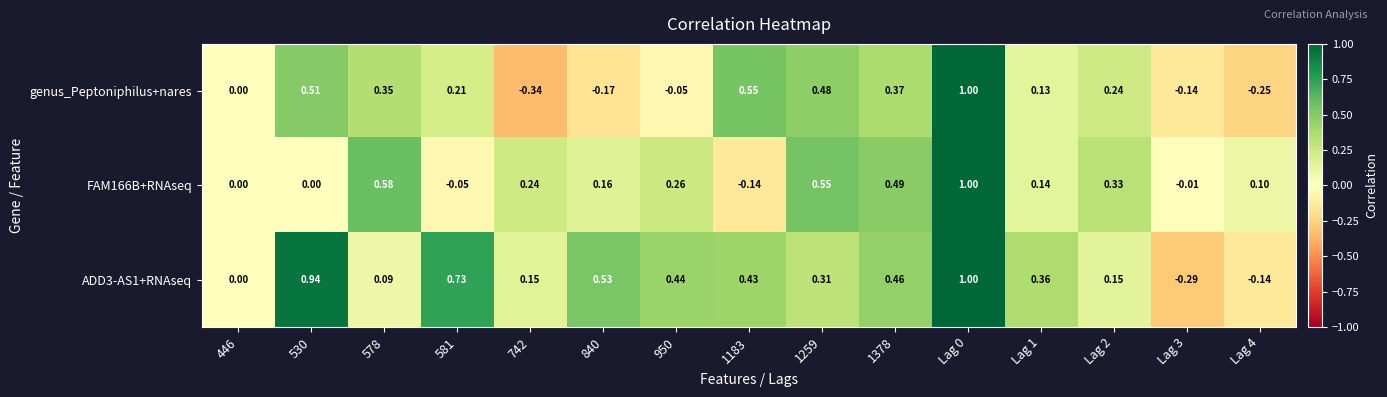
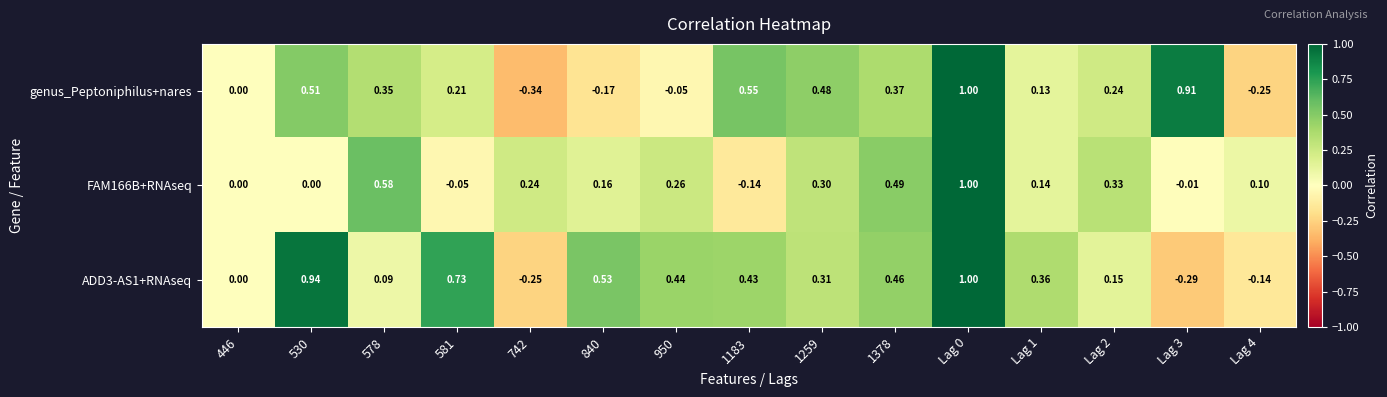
genus_Peptoniphilus+nares, Lag 3: -0.14 -> 0.91
FAM166B+RNAseq, 1259: 0.55 -> 0.30
ADD3-AS1+RNAseq, 742: 0.15 -> -0.25
